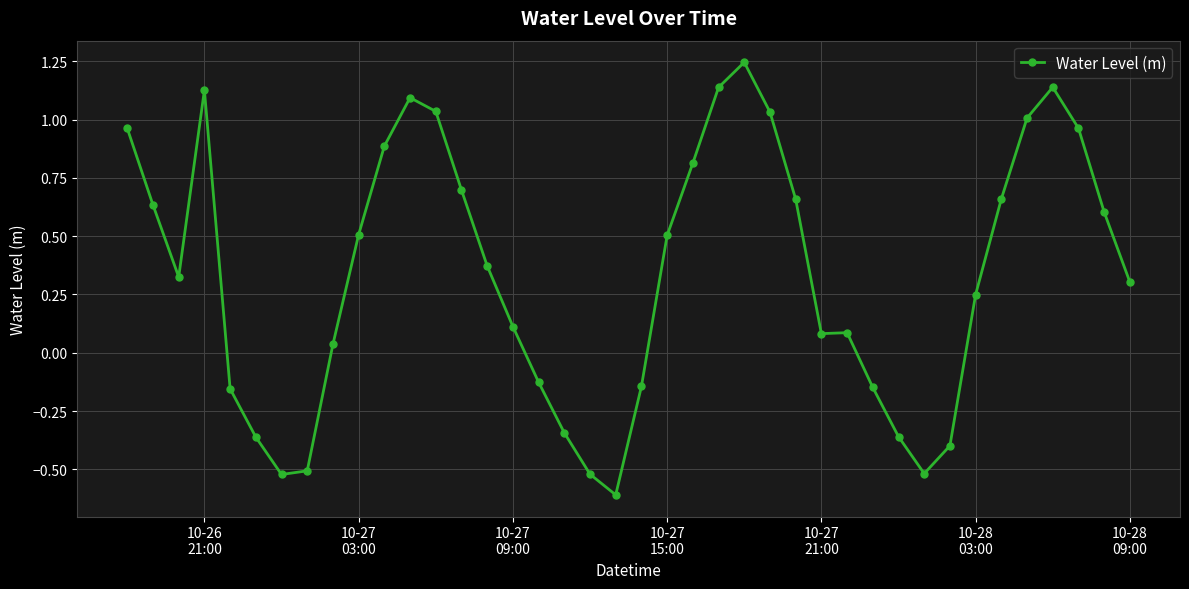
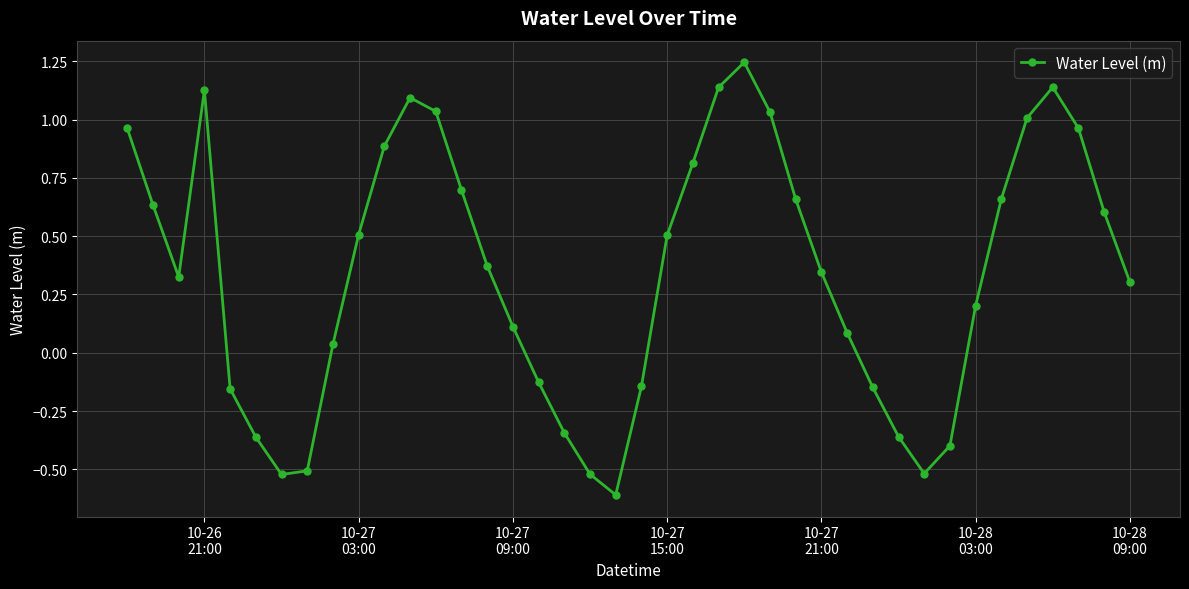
10-27 21:00: 0.08 -> 0.35
10-28 03:00: 0.25 -> 0.20
